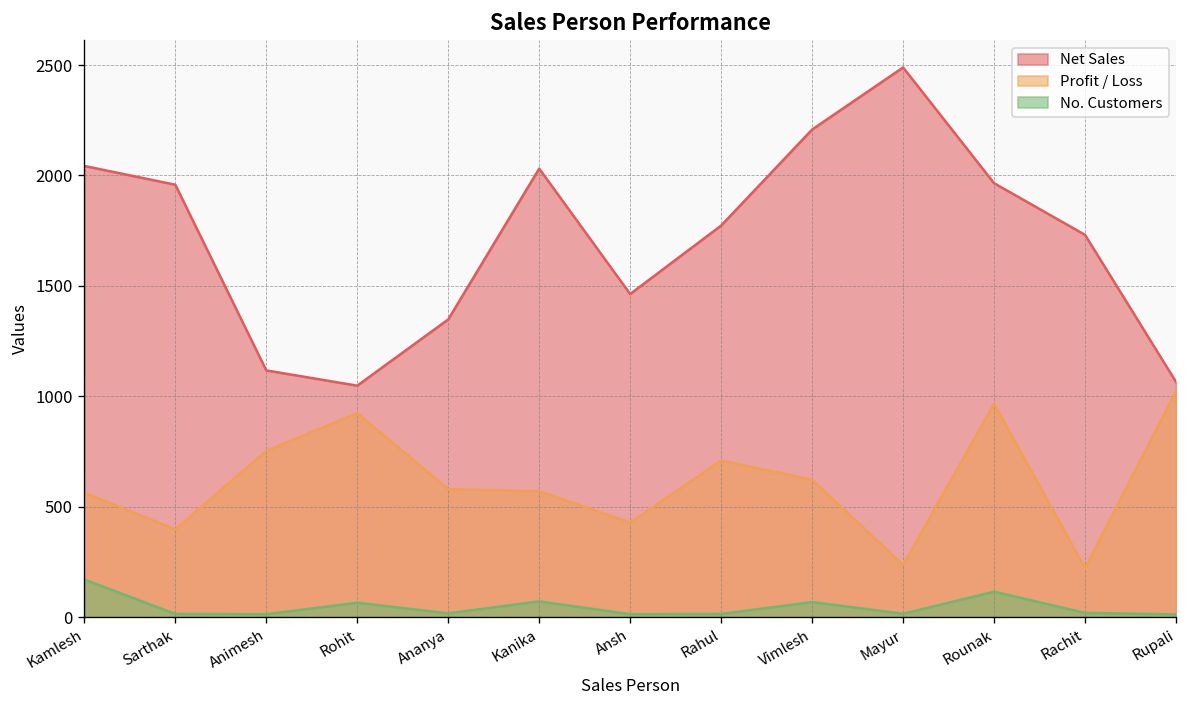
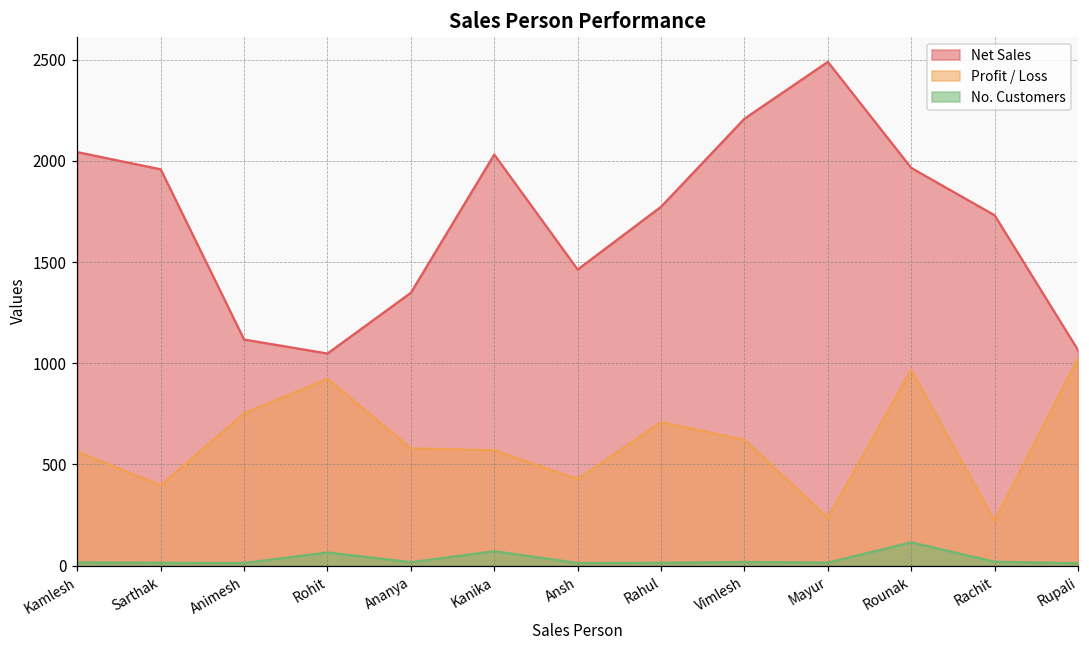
No. Customers, Kamlesh: 170 -> 20
No. Customers, Vimlesh: 70 -> 20
